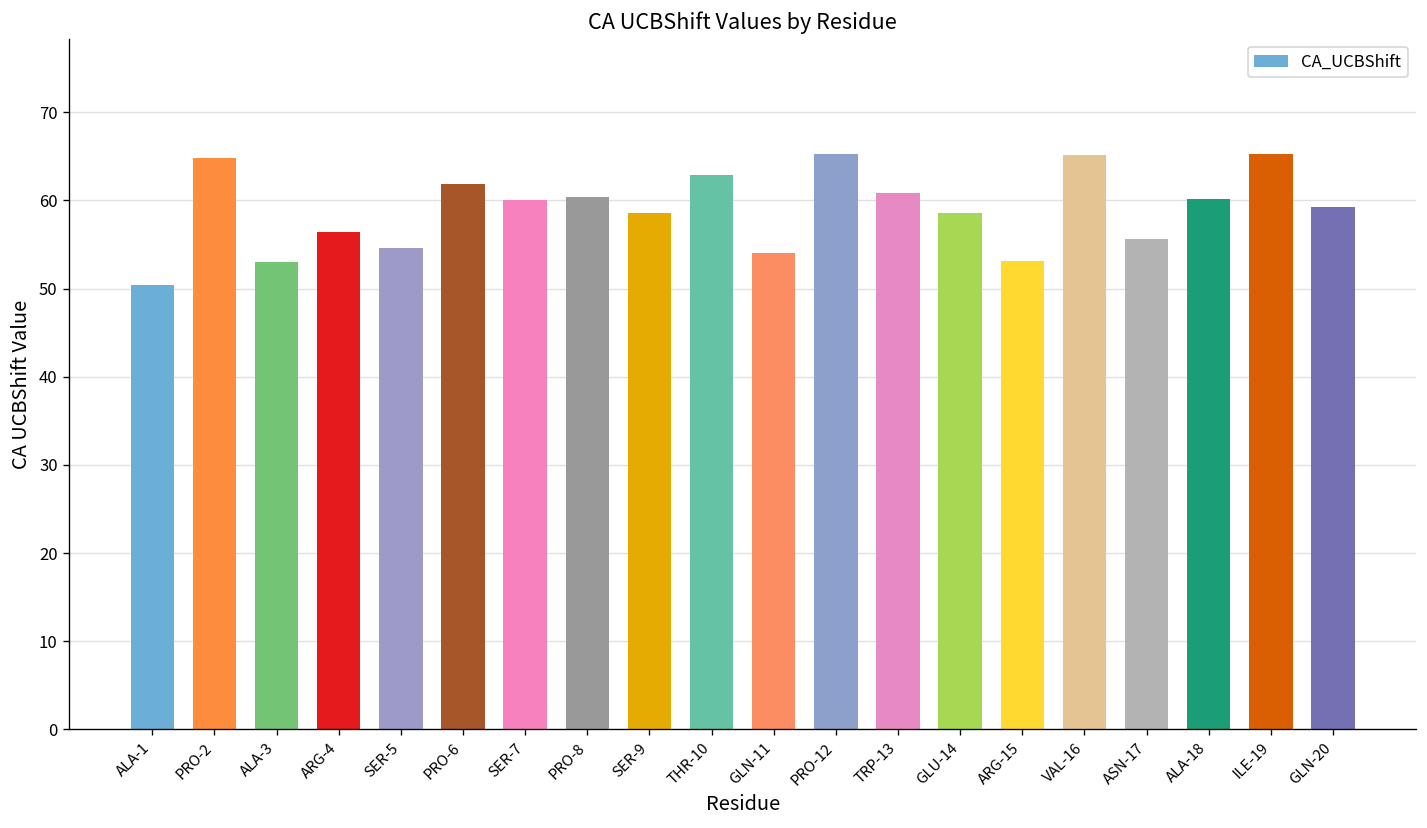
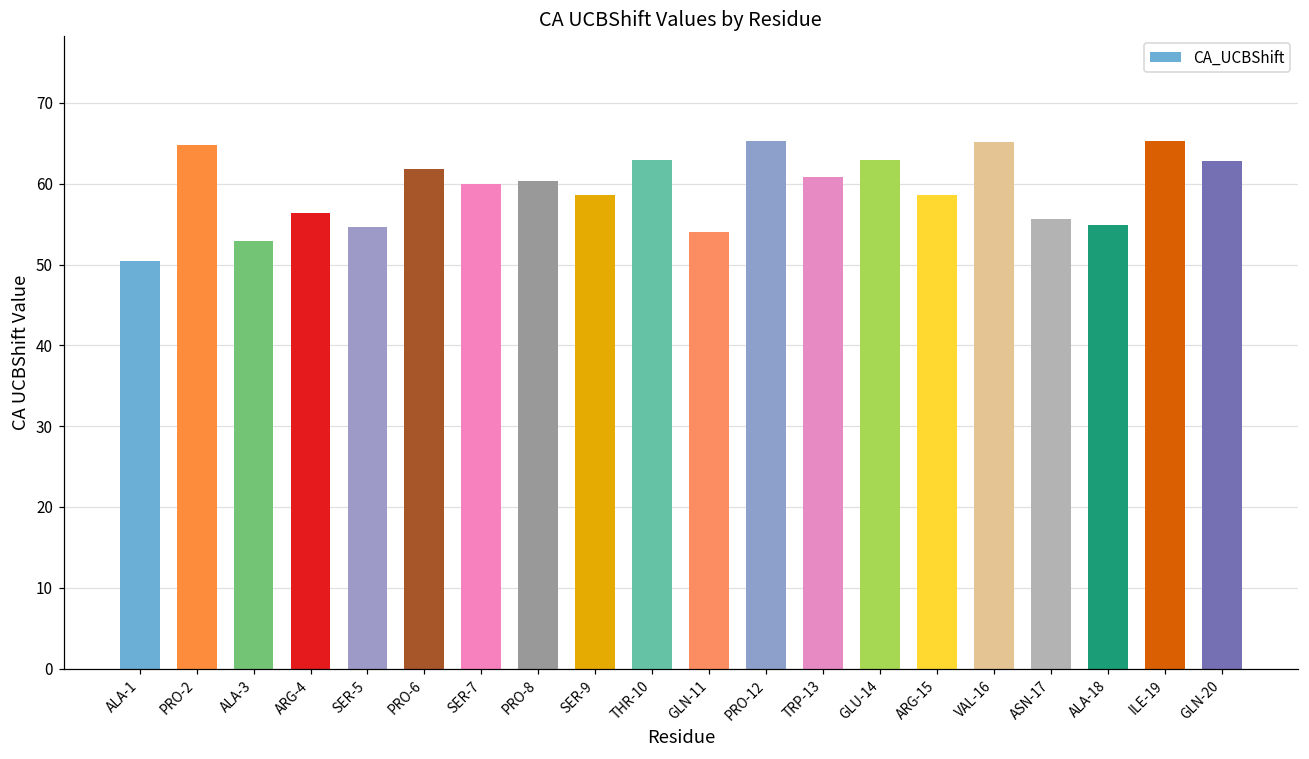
GLU-14: 59 -> 63
ARG-15: 53 -> 59
ALA-18: 60 -> 55
GLN-20: 59 -> 63
